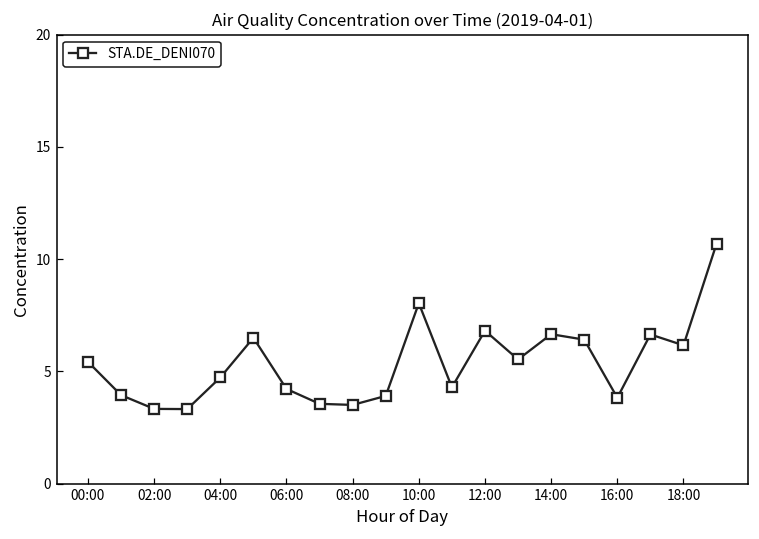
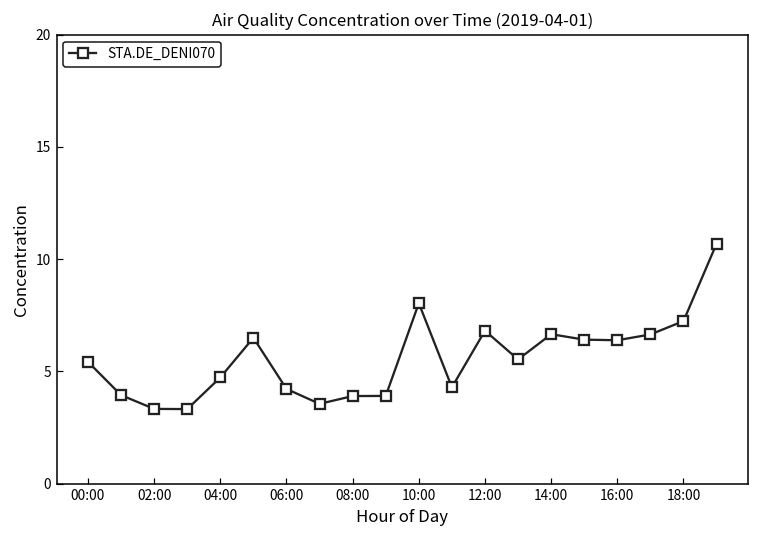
08:00: 3.5 -> 3.9
16:00: 3.8 -> 6.4
18:00: 6.2 -> 7.2
